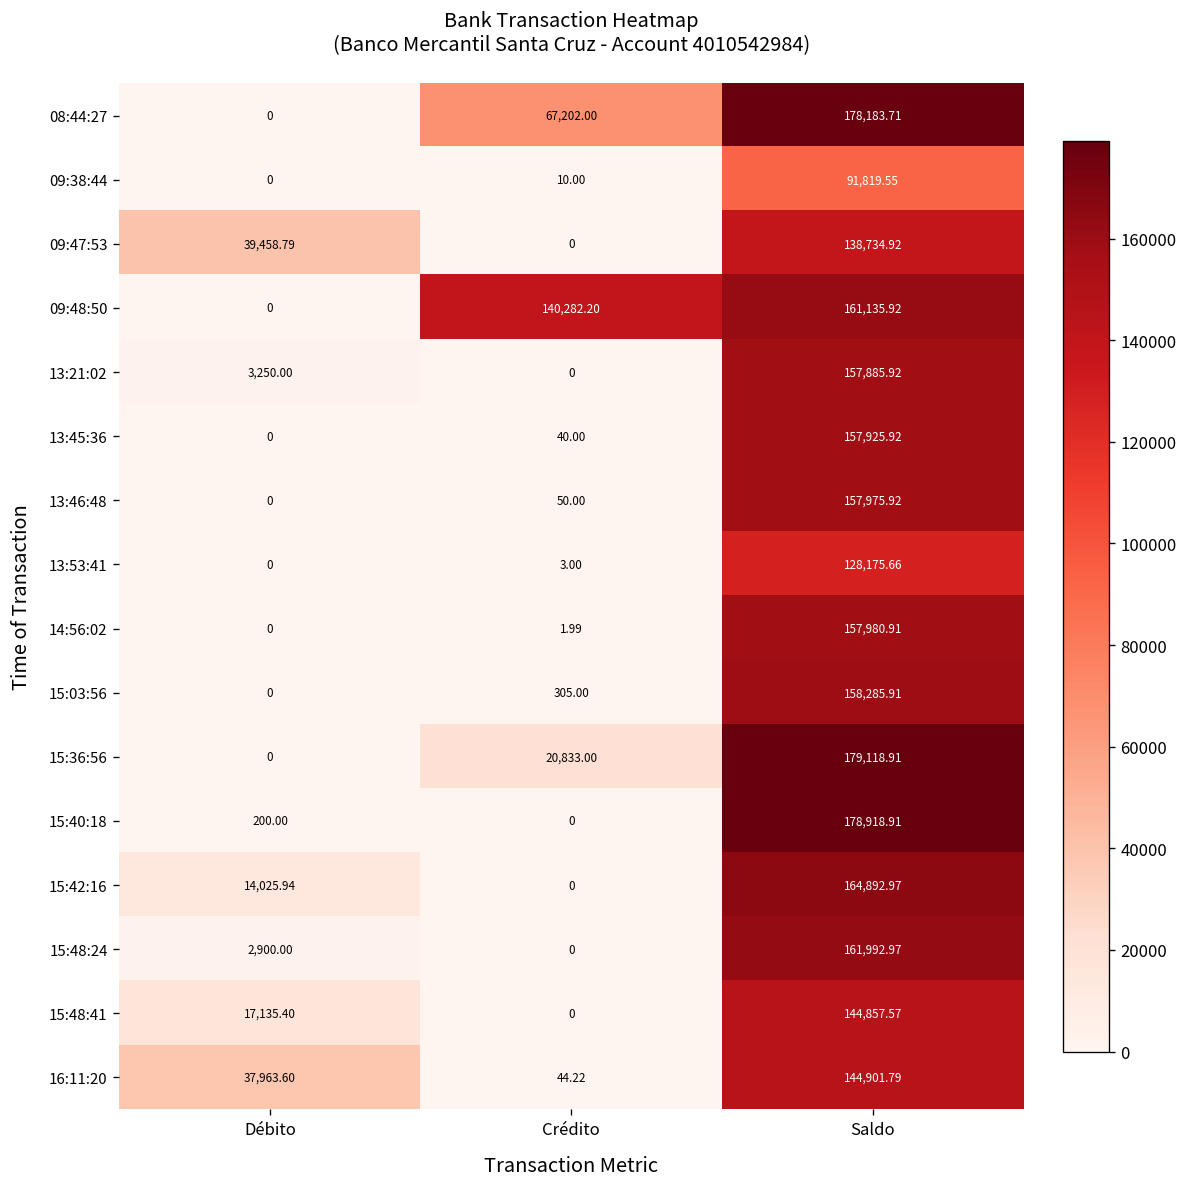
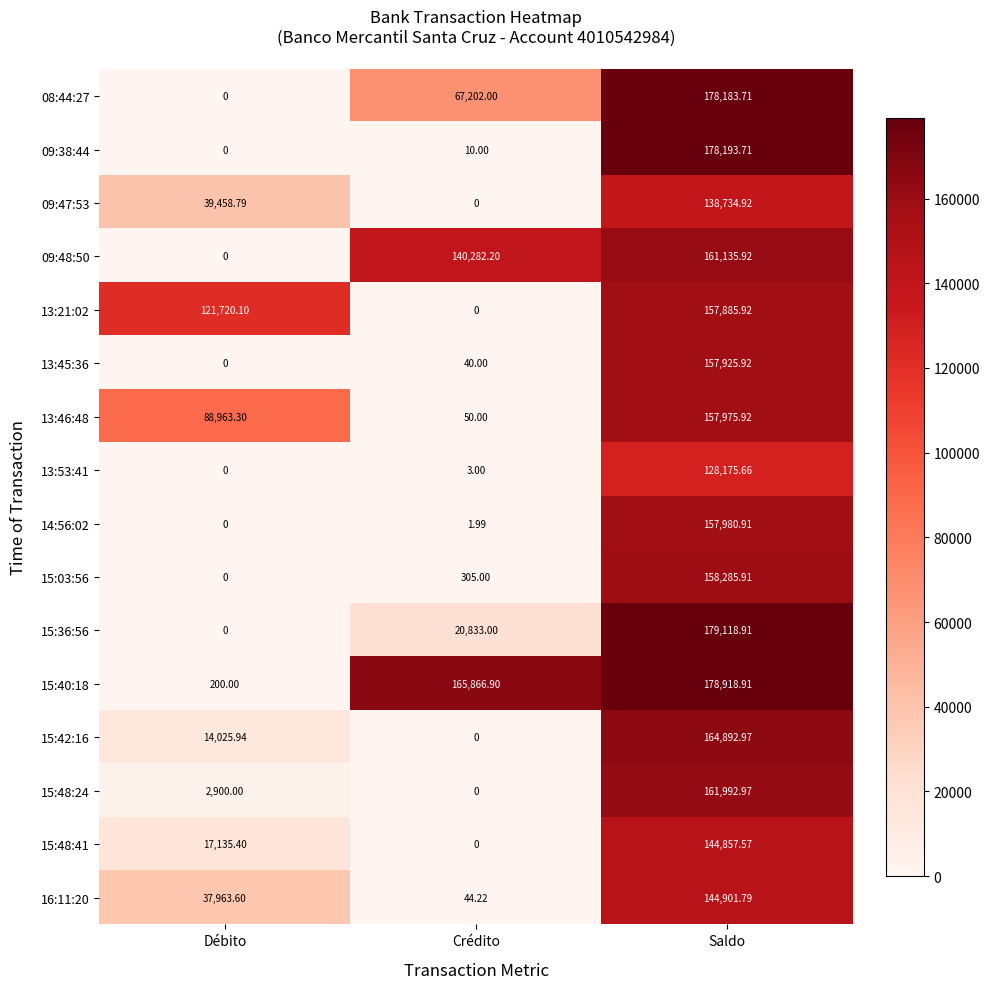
09:38:44, Saldo: 91,819.55 -> 178,193.71
13:21:02, Débito: 3,250.00 -> 121,720.10
13:46:48, Débito: 0 -> 88,963.30
15:40:18, Crédito: 0 -> 165,866.90
